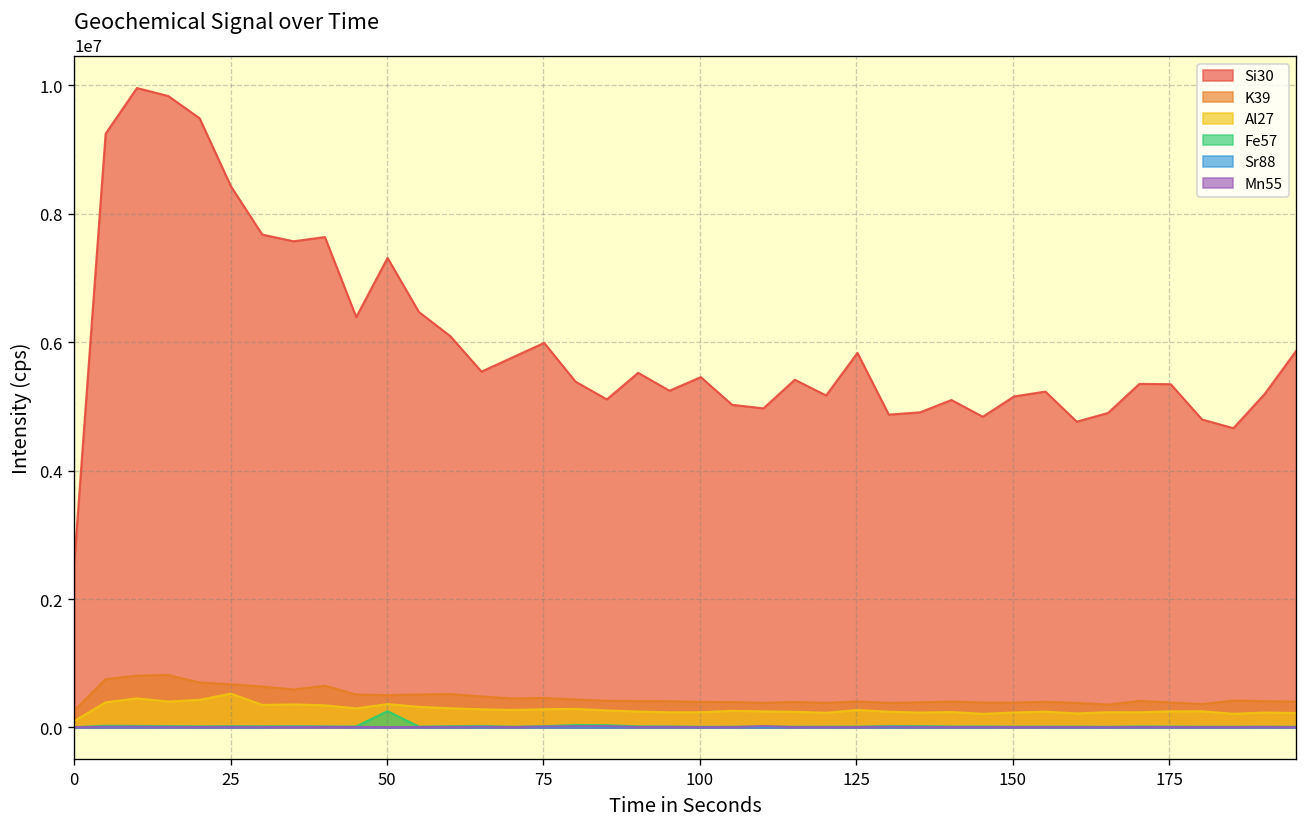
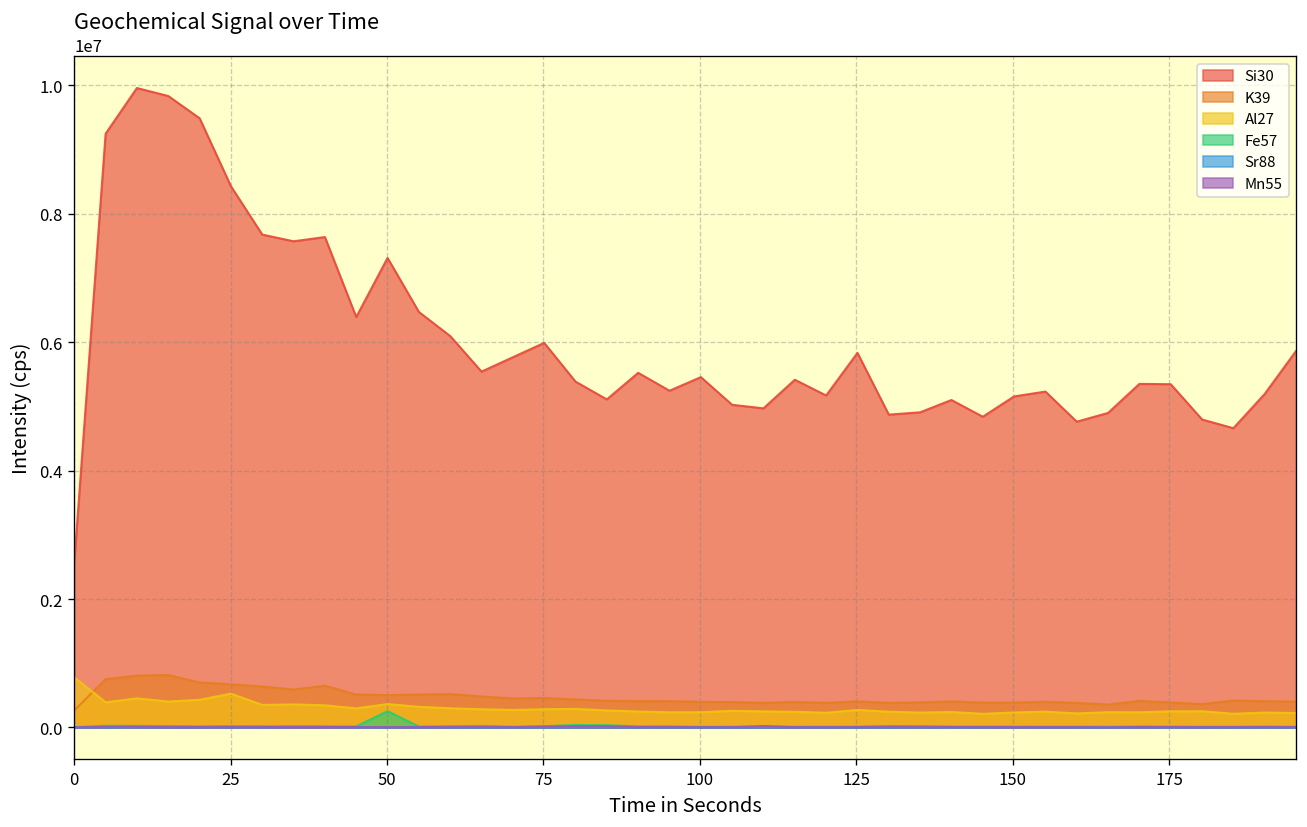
Al27, 0: 100000 -> 800000
